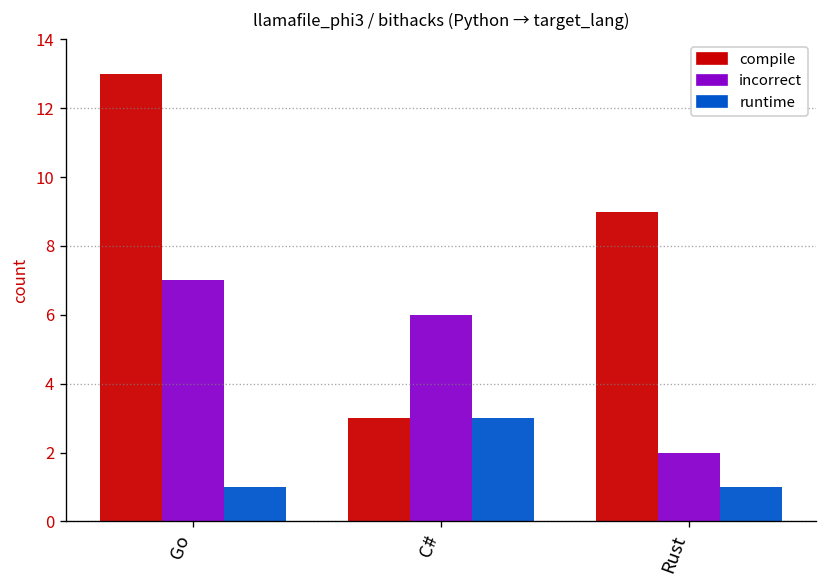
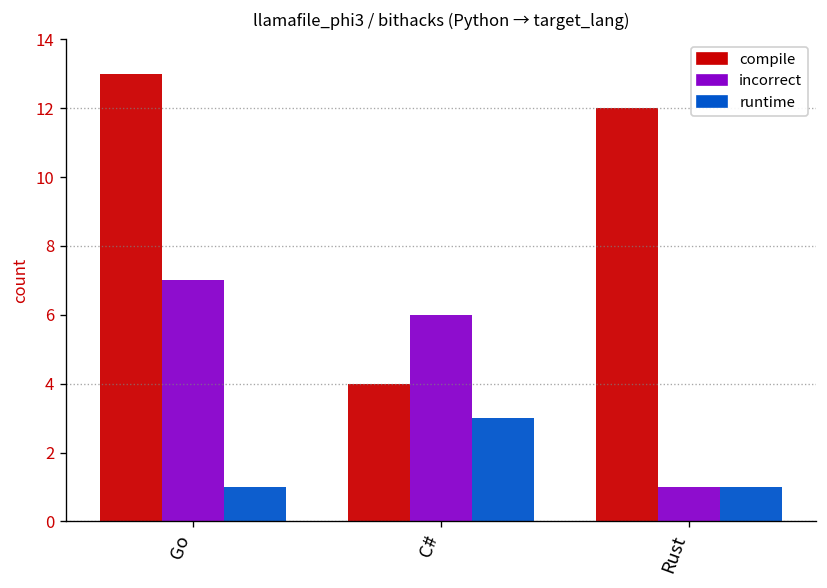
compile, C#: 3 -> 4
compile, Rust: 9 -> 12
incorrect, Rust: 2 -> 1
